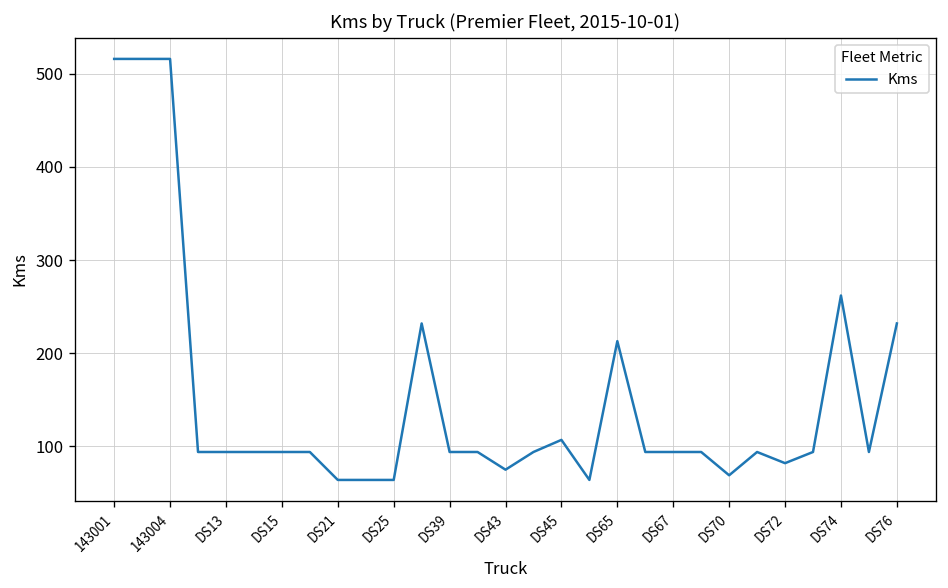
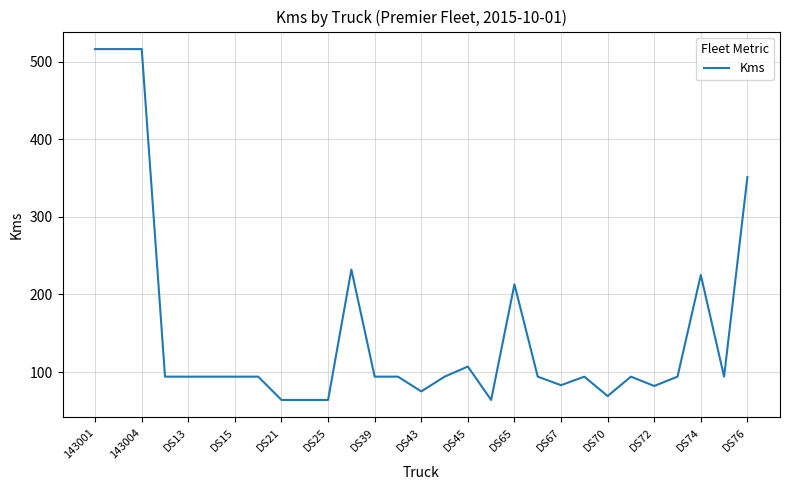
DS67: 90 -> 80
DS74: 260 -> 230
DS76: 230 -> 350
